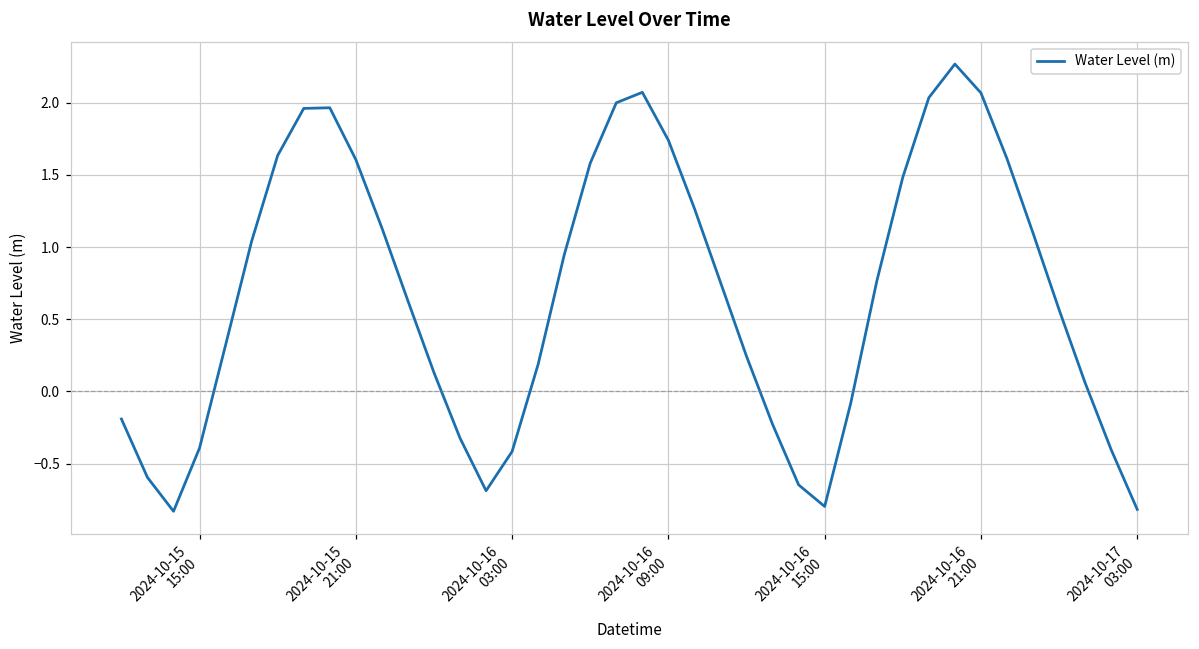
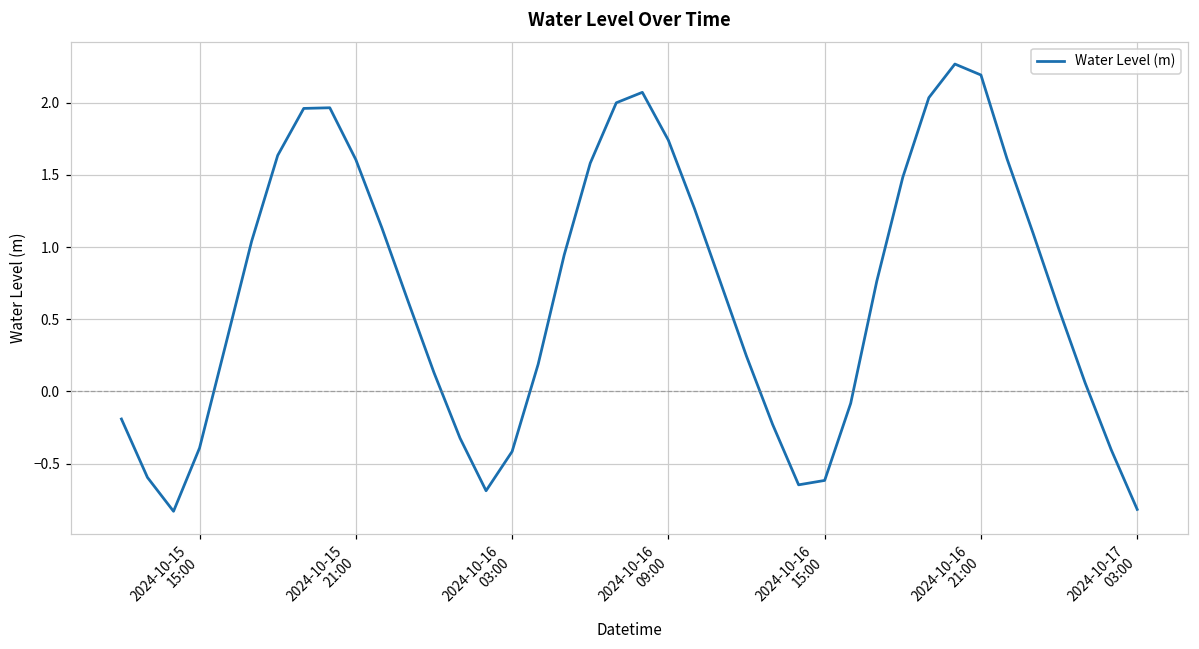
2024-10-16 15:00: -0.80 -> -0.62
2024-10-16 21:00: 2.07 -> 2.19
